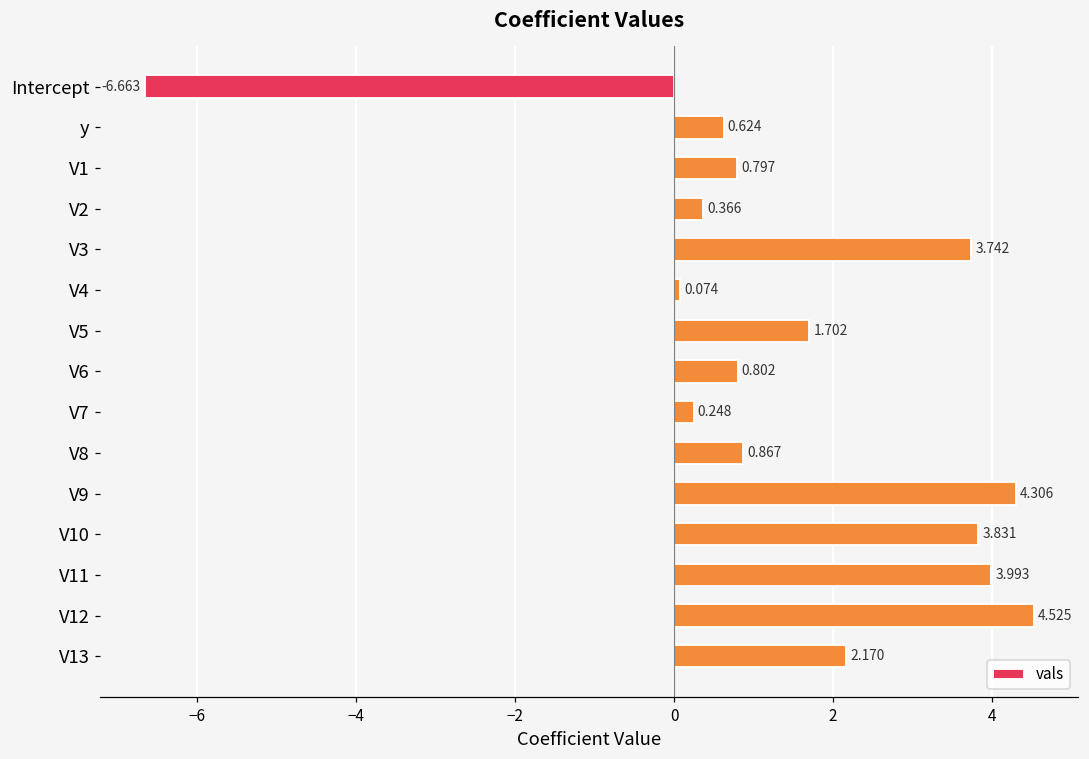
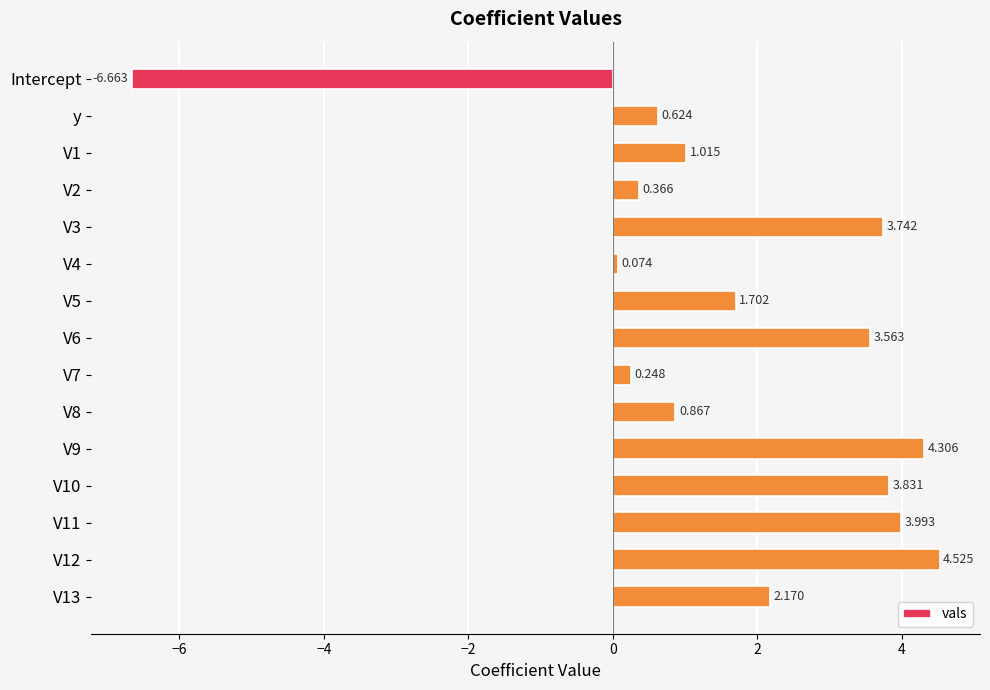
V1: 0.797 -> 1.015
V6: 0.802 -> 3.563
